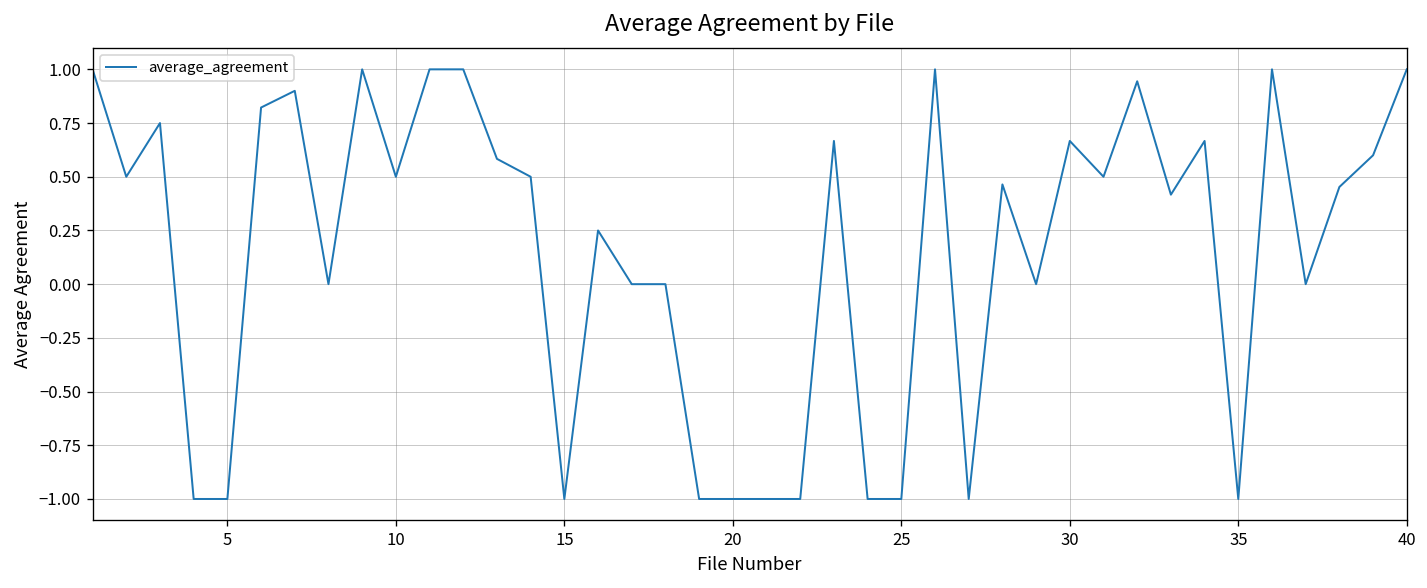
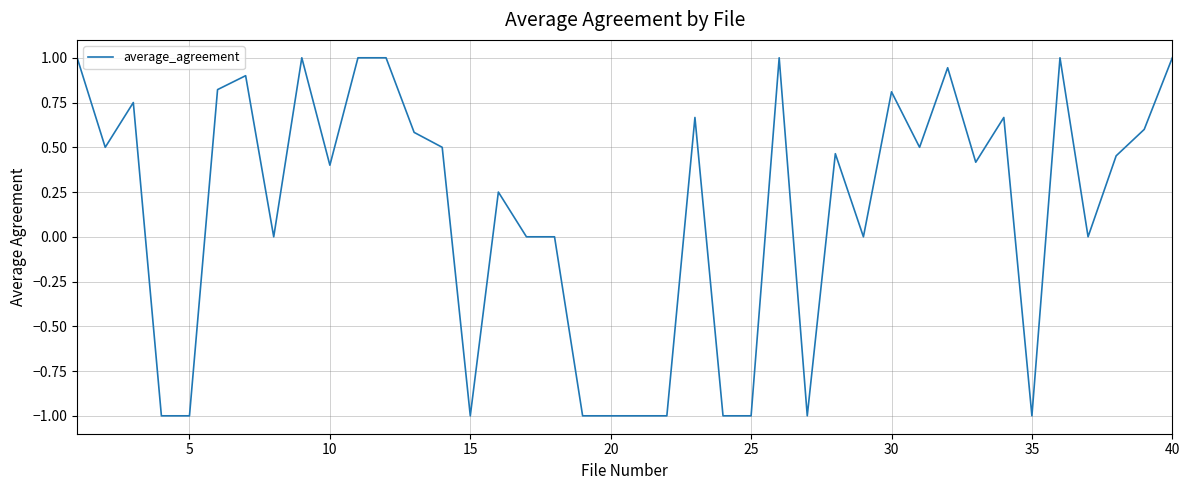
10: 0.5 -> 0.4
30: 0.67 -> 0.81
